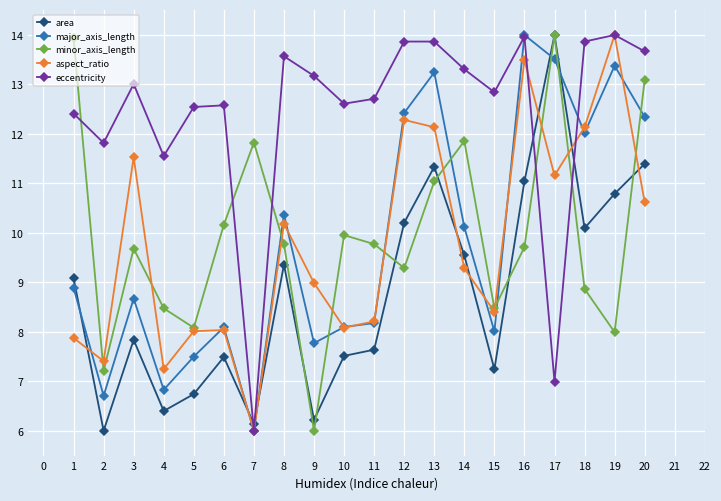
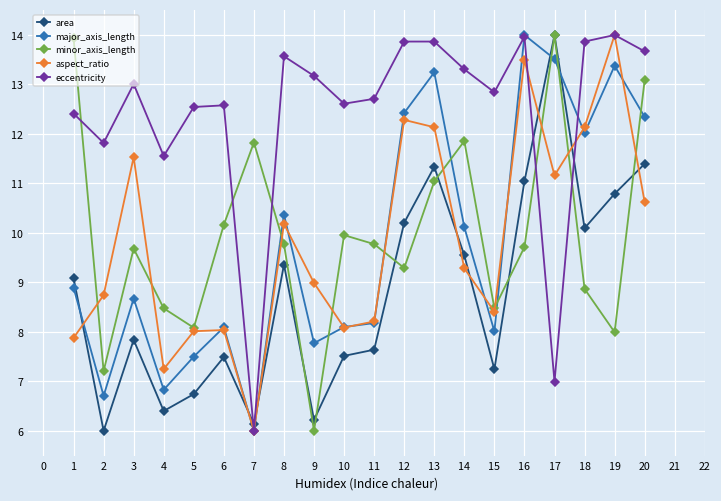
aspect_ratio, 2: 7.4 -> 8.7
